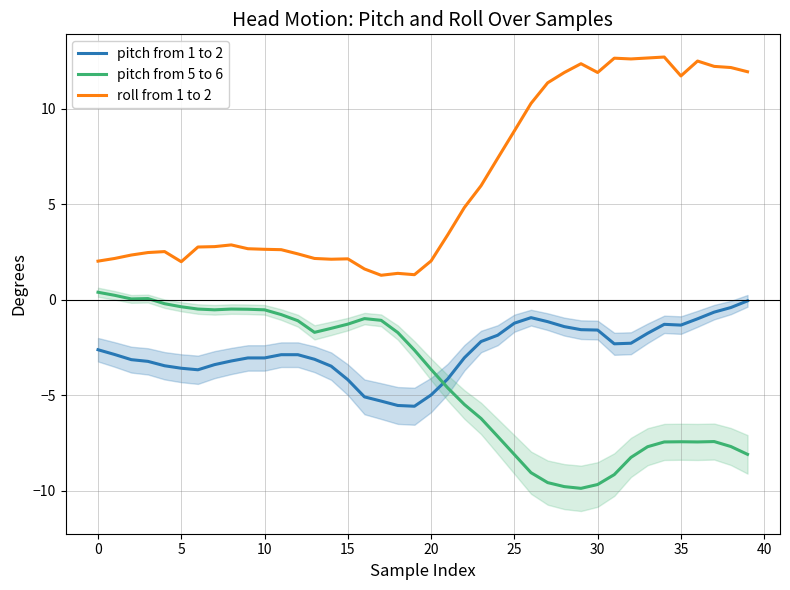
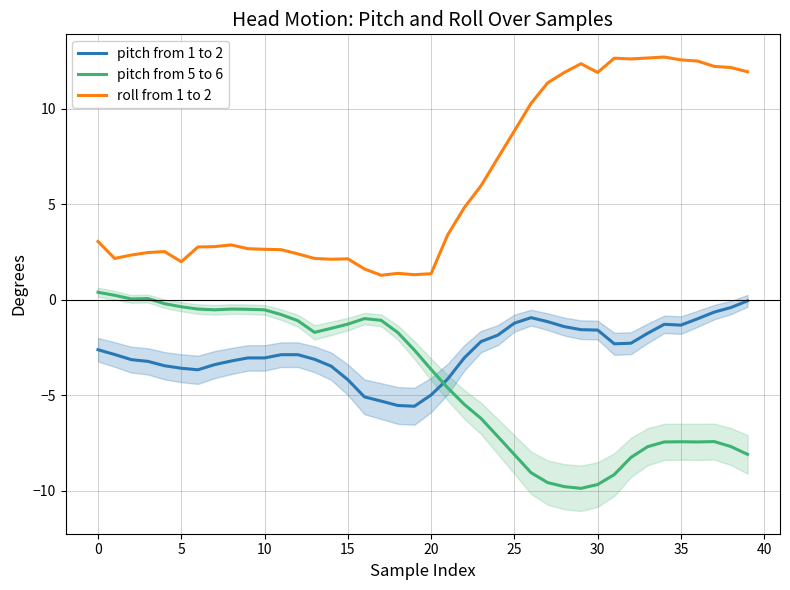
roll from 1 to 2, 0: 2.0 -> 3.1
roll from 1 to 2, 20: 2.0 -> 1.4
roll from 1 to 2, 35: 11.7 -> 12.6
